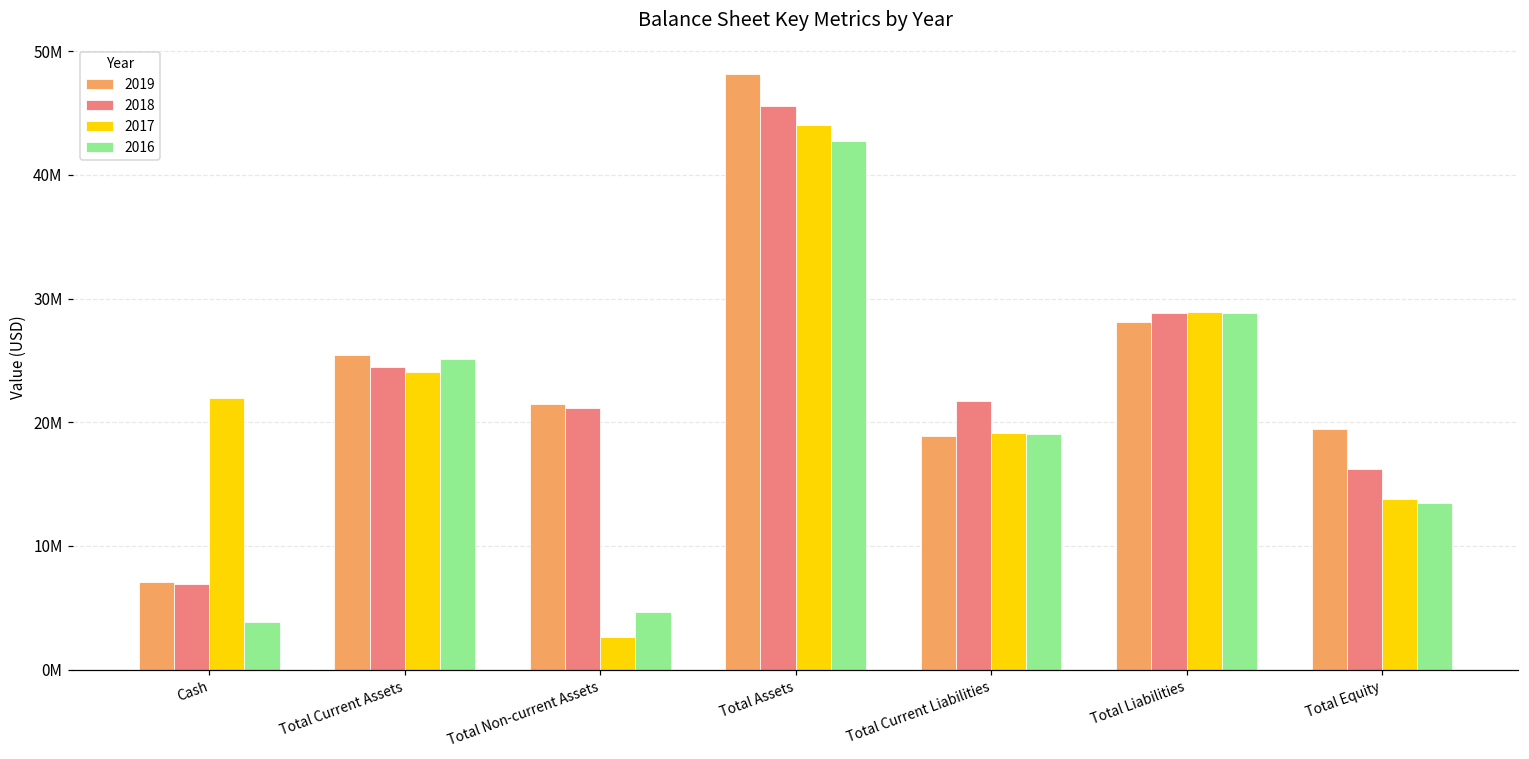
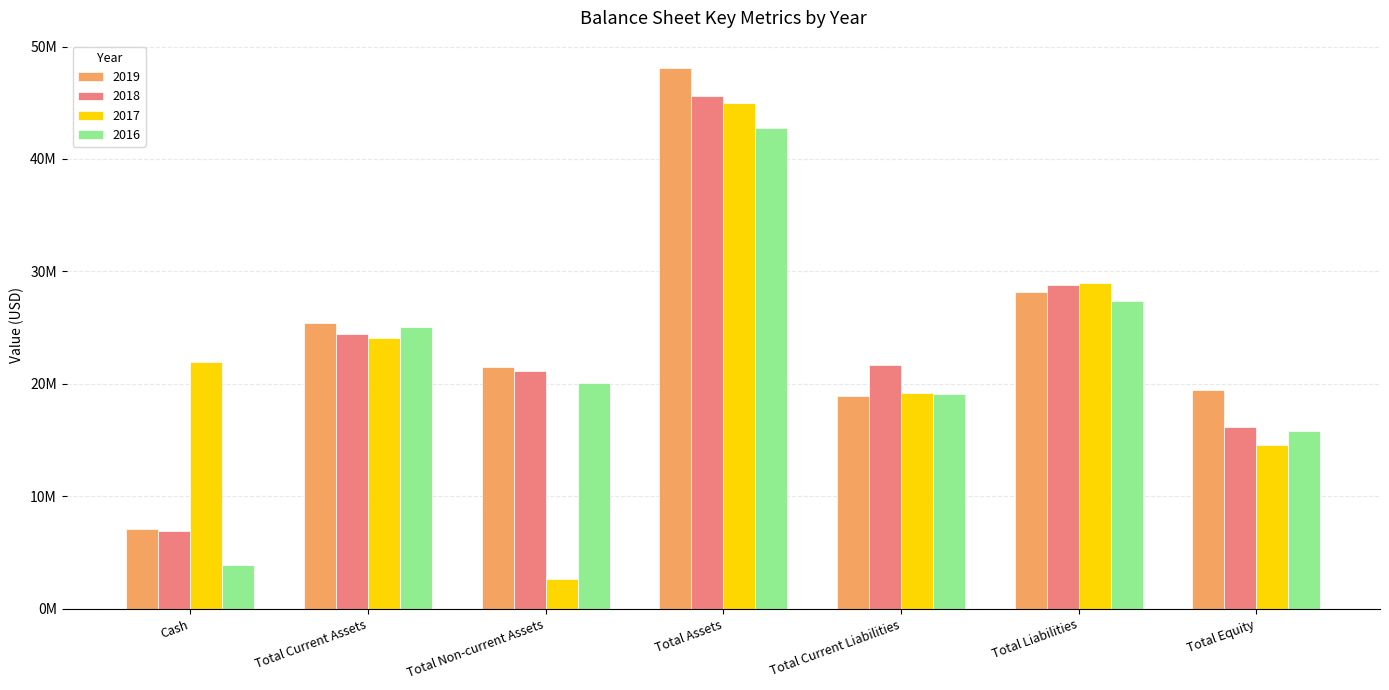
2016, Total Non-current Assets: 4700000 -> 20100000
2017, Total Assets: 44000000 -> 45000000
2016, Total Liabilities: 28900000 -> 27400000
2017, Total Equity: 13800000 -> 14600000
2016, Total Equity: 13500000 -> 15800000
